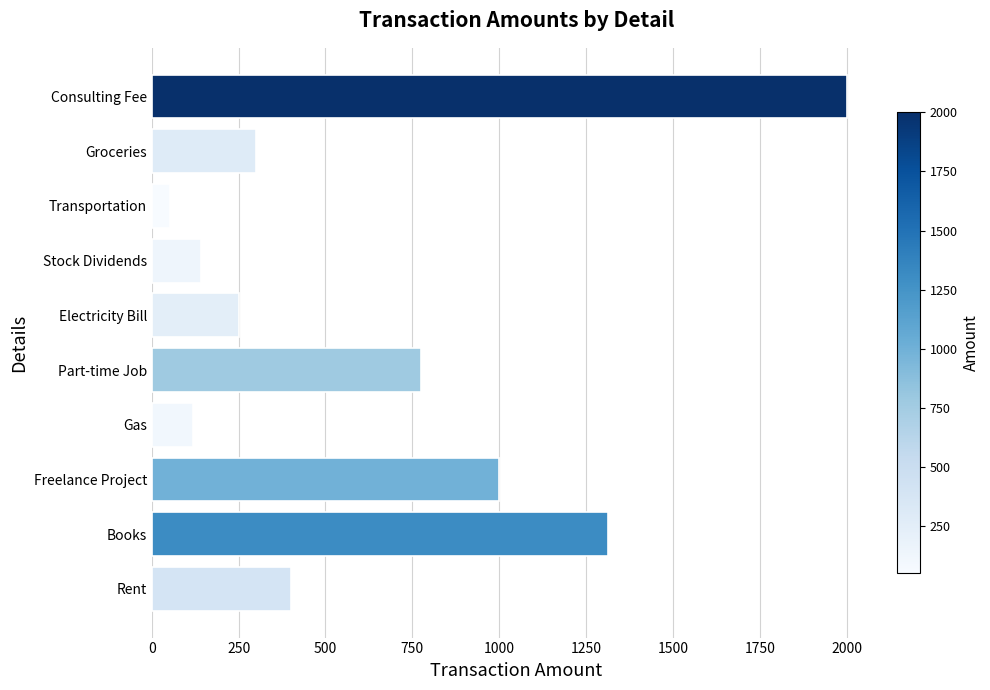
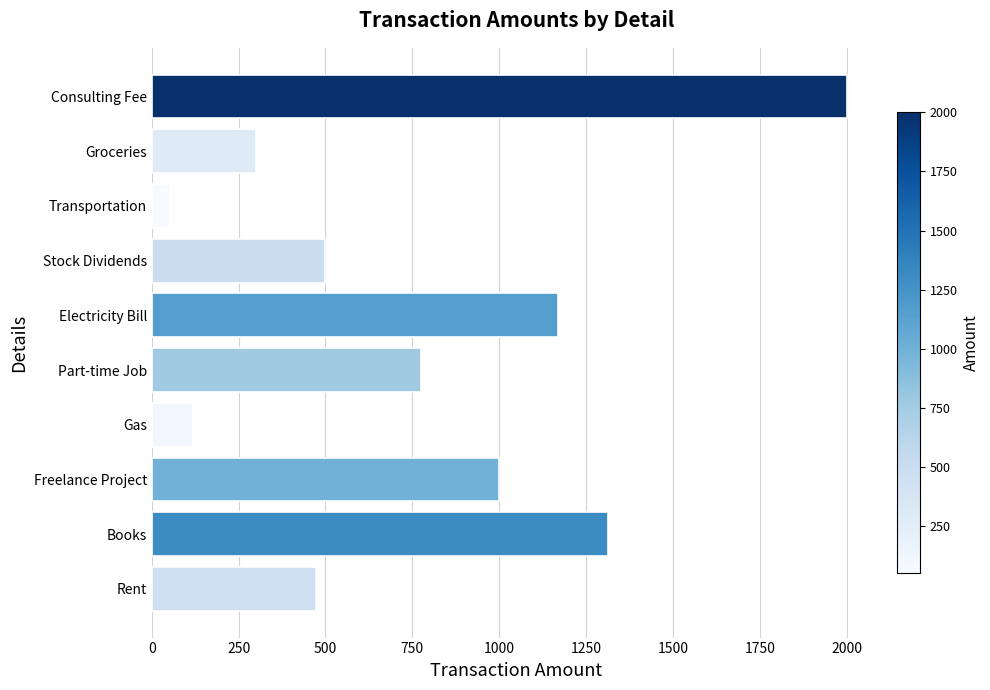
Stock Dividends: 140 -> 500
Electricity Bill: 250 -> 1170
Rent: 400 -> 470
